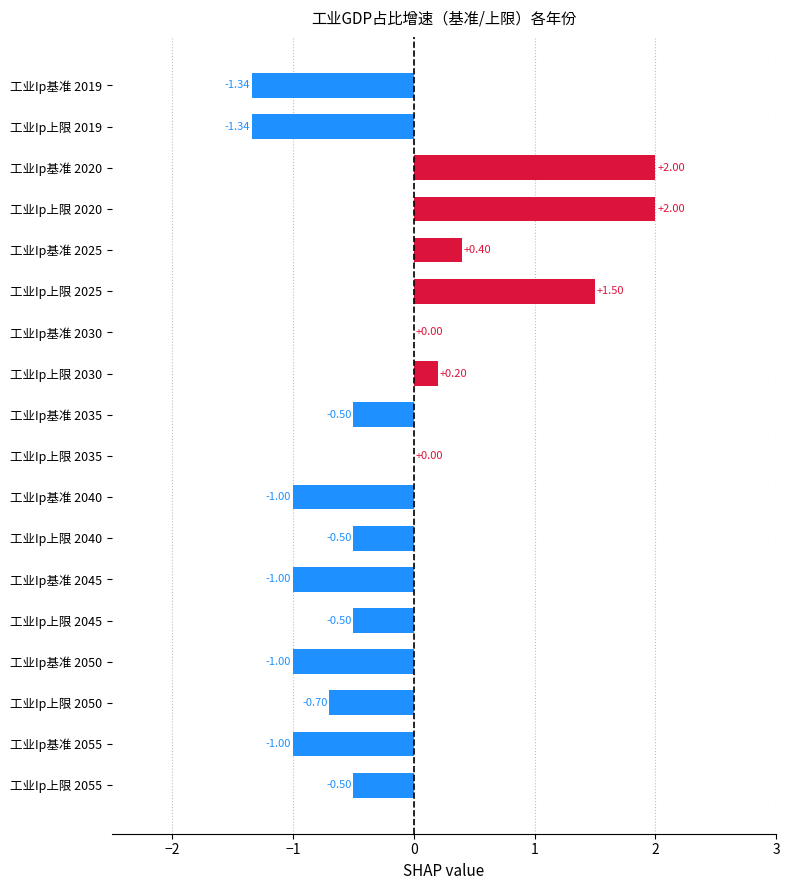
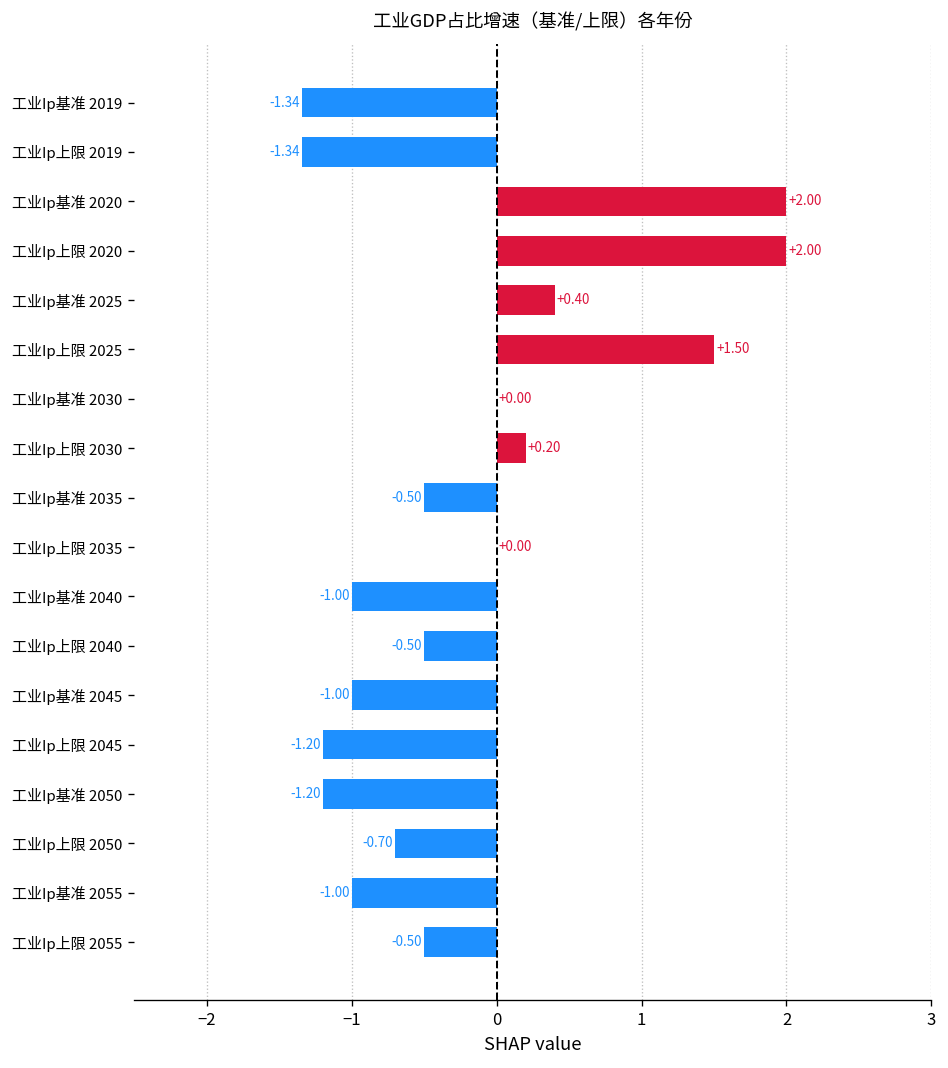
工业Ip上限 2045: -0.50 -> -1.20
工业Ip基准 2050: -1.00 -> -1.20
